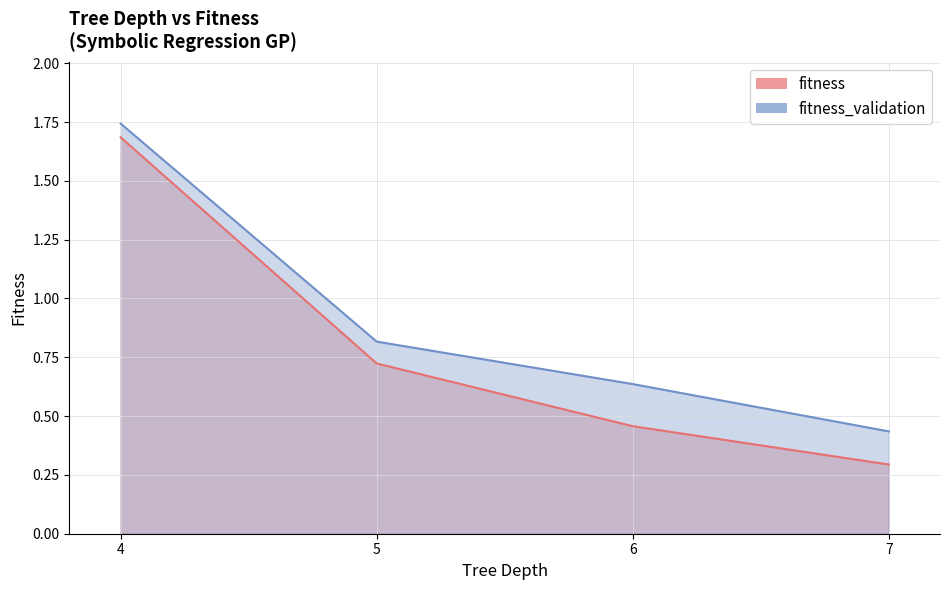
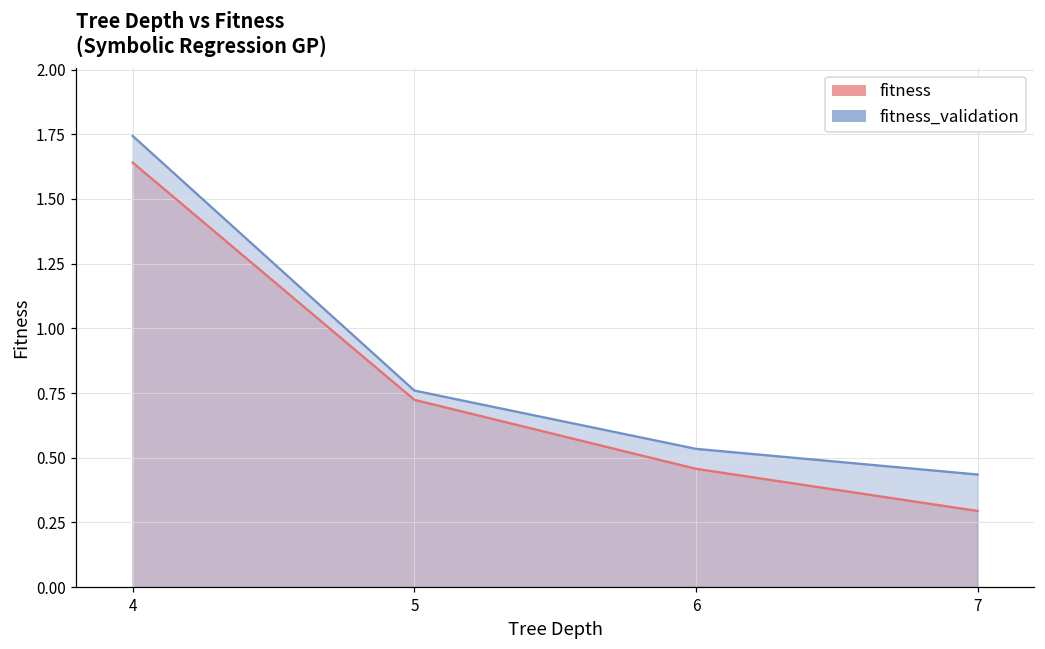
fitness, 4: 1.69 -> 1.64
fitness_validation, 5: 0.82 -> 0.76
fitness_validation, 6: 0.64 -> 0.53
